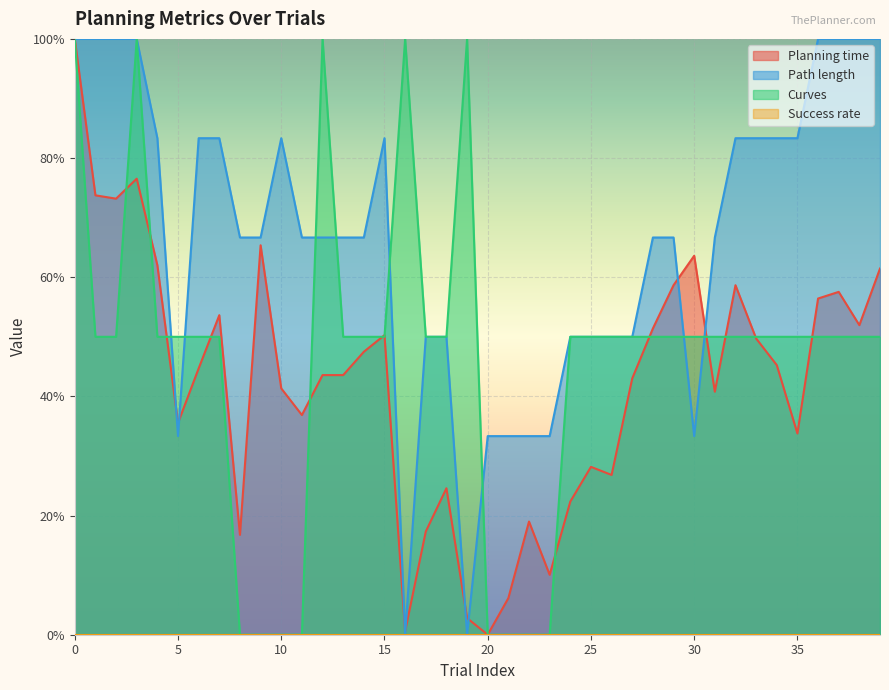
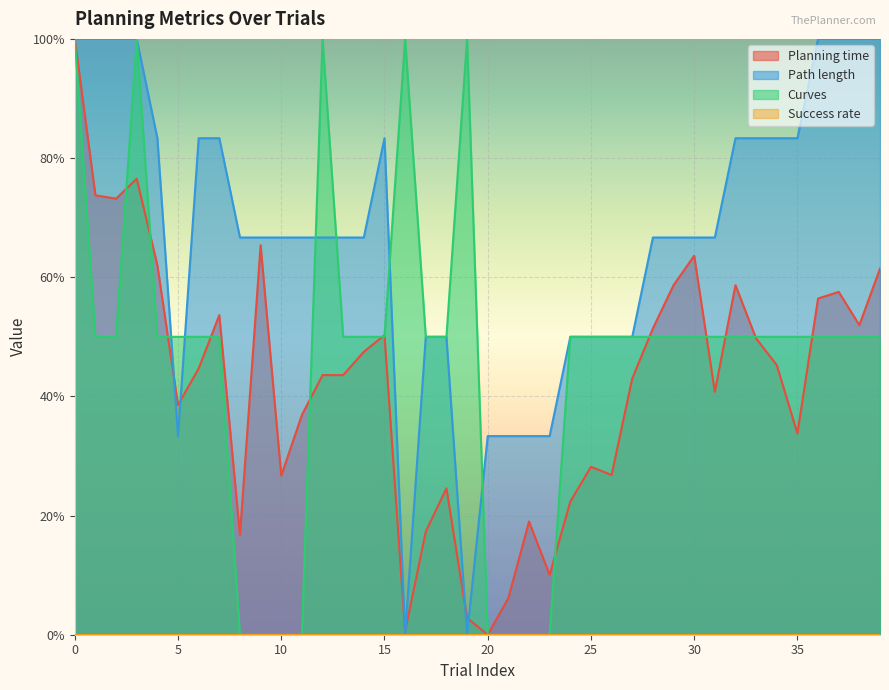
Planning time, 5: 36% -> 39%
Planning time, 10: 41% -> 27%
Path length, 10: 83% -> 67%
Path length, 30: 33% -> 67%
